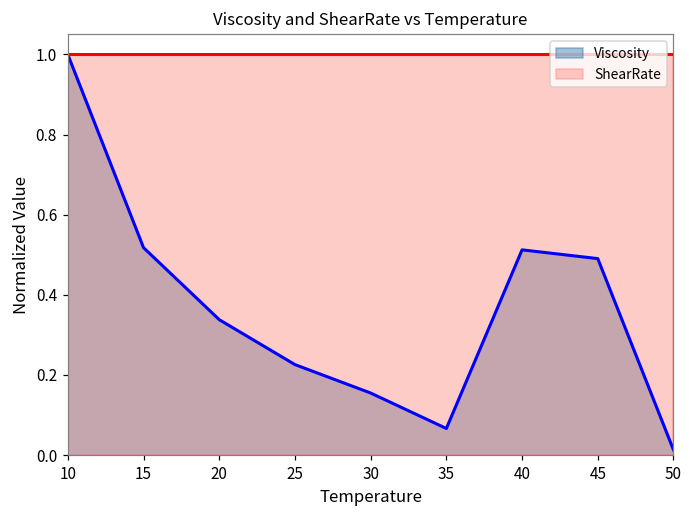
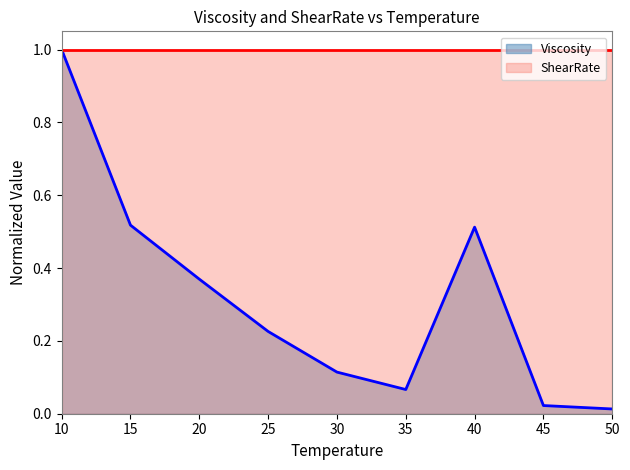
Viscosity, 20: 0.34 -> 0.37
Viscosity, 30: 0.15 -> 0.11
Viscosity, 45: 0.49 -> 0.02
